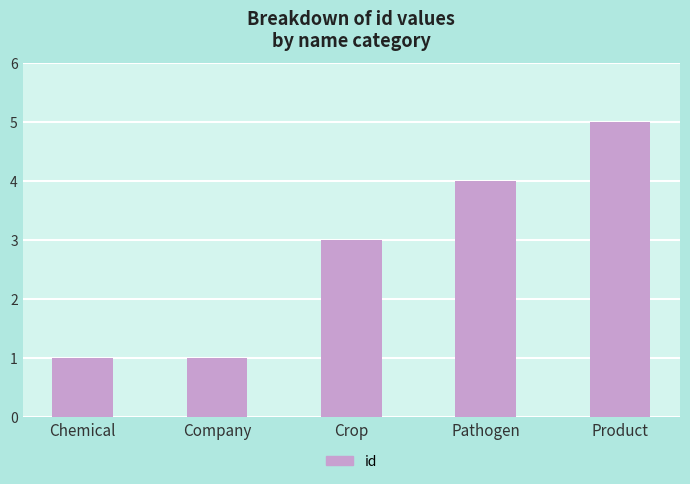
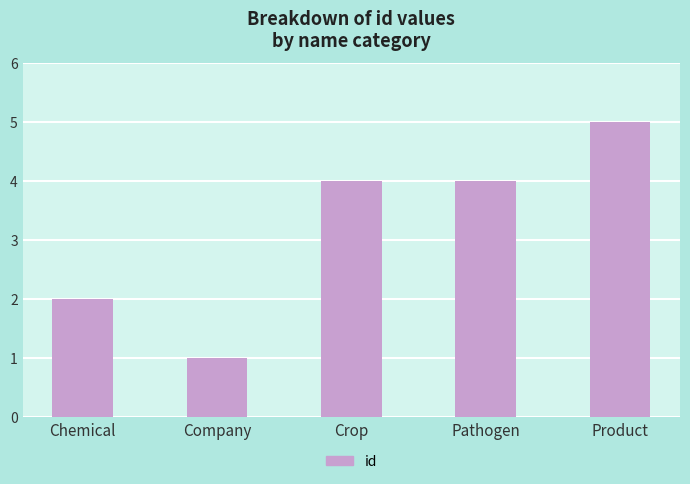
Chemical: 1 -> 2
Crop: 3 -> 4
